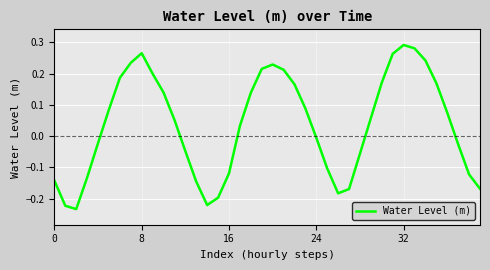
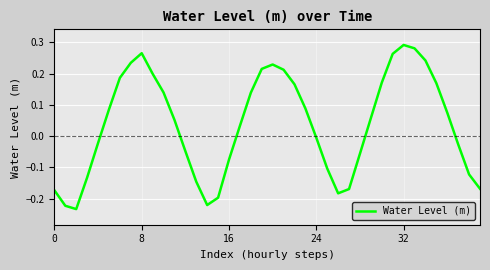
0: -0.14 -> -0.17
16: -0.12 -> -0.08
